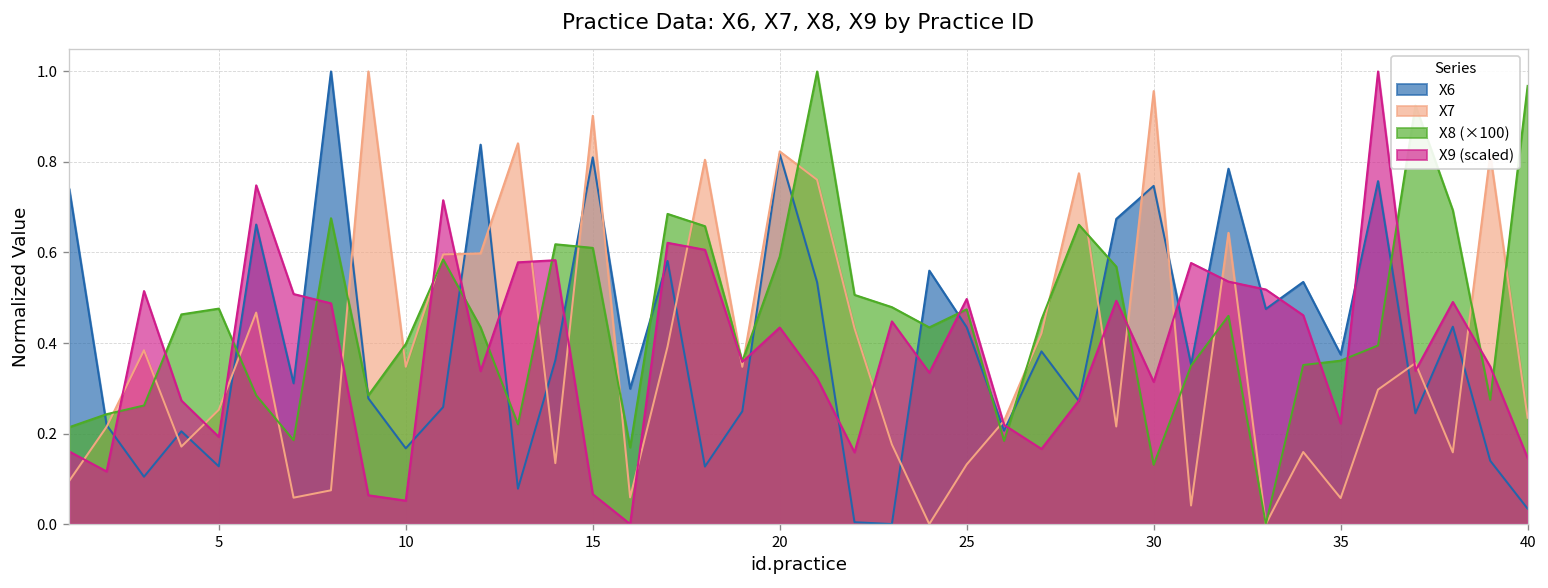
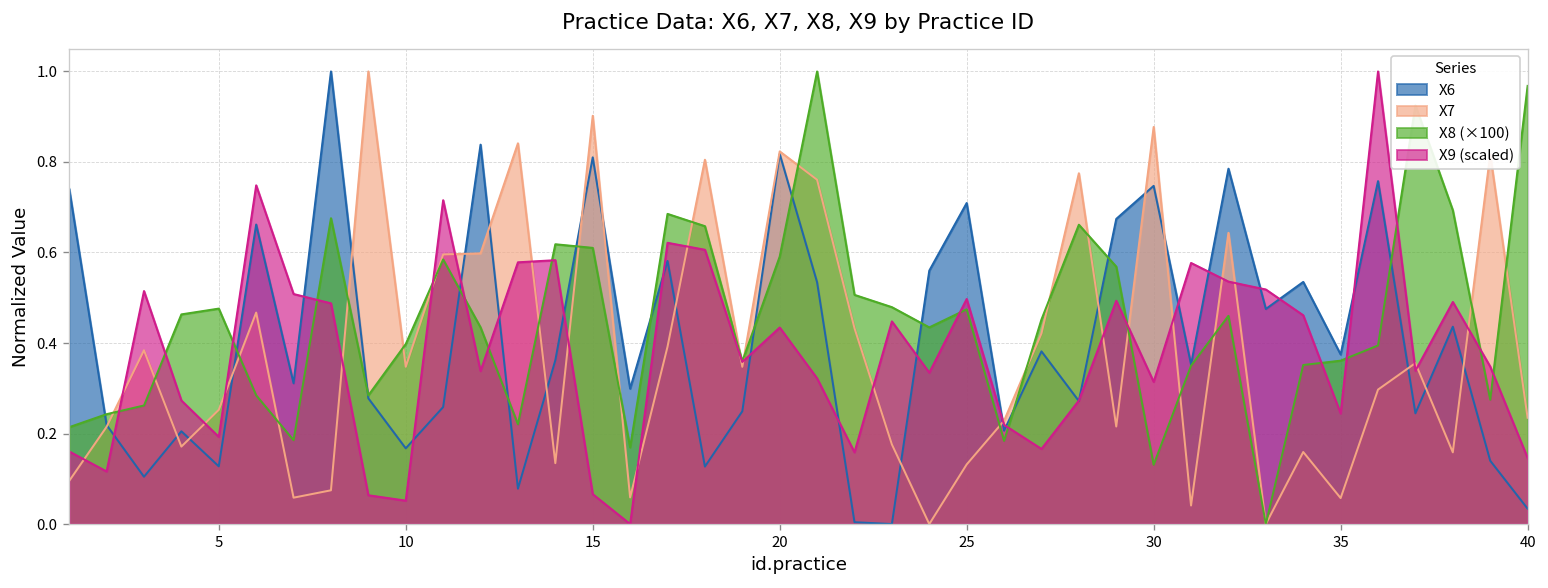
X6, 25: 0.43 -> 0.71
X7, 30: 0.96 -> 0.88
X9 (scaled), 35: 0.22 -> 0.24
